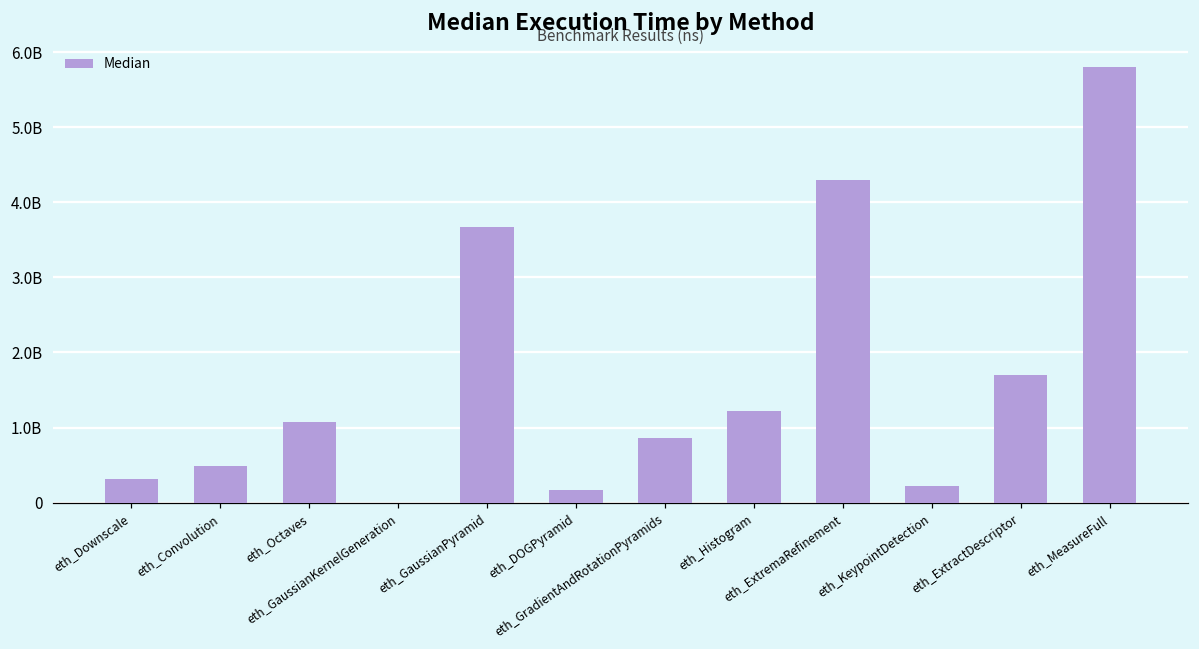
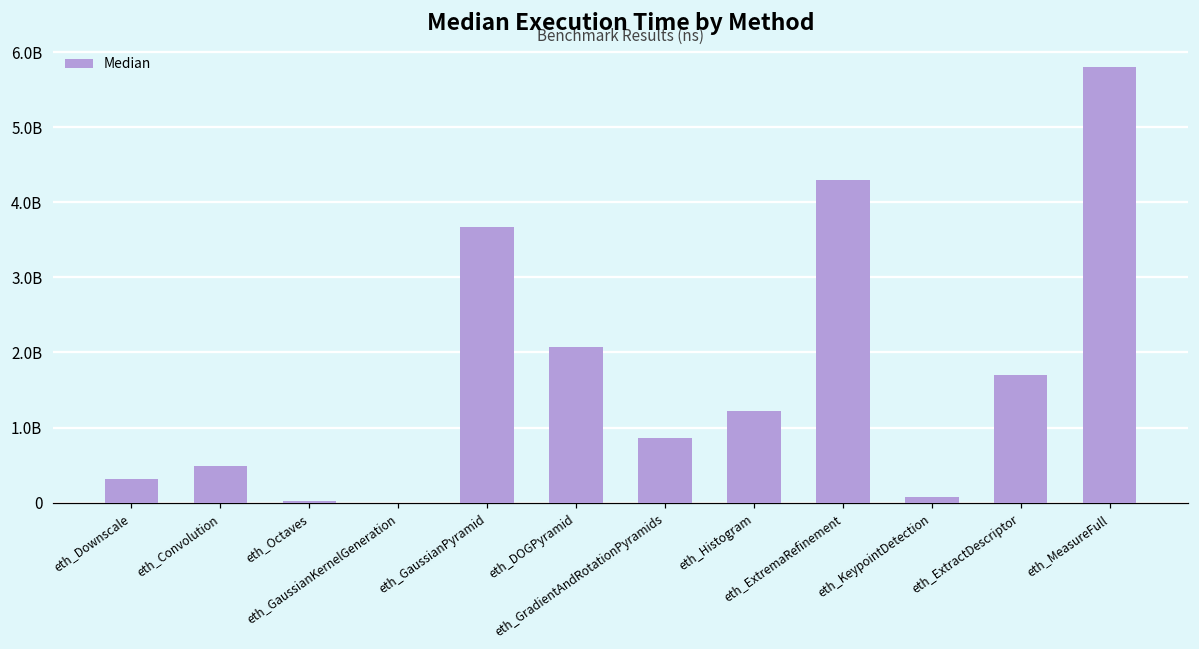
eth_Octaves: 1100000000 -> 0
eth_DOGPyramid: 200000000 -> 2100000000
eth_KeypointDetection: 200000000 -> 100000000
